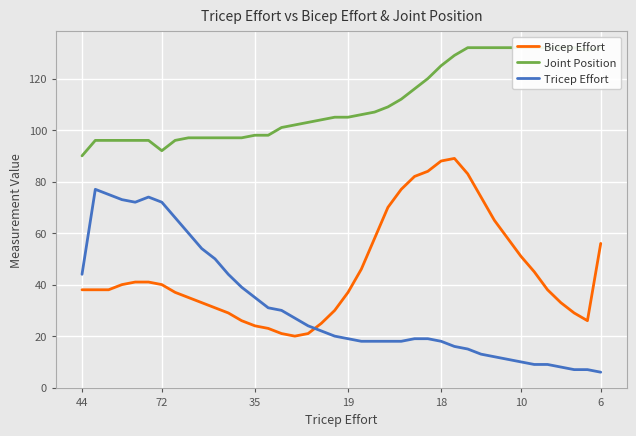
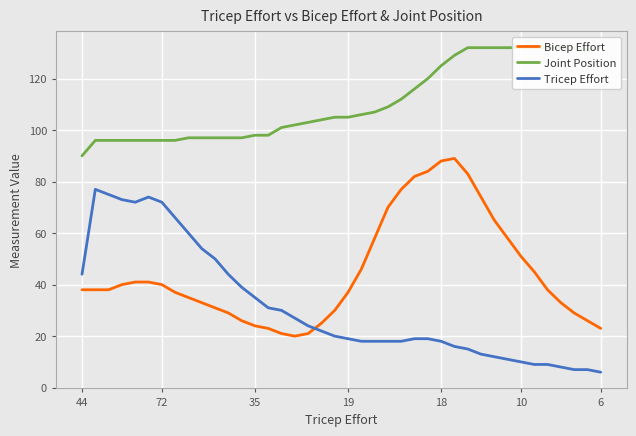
Joint Position, 72: 92 -> 96
Bicep Effort, 6: 56 -> 23
